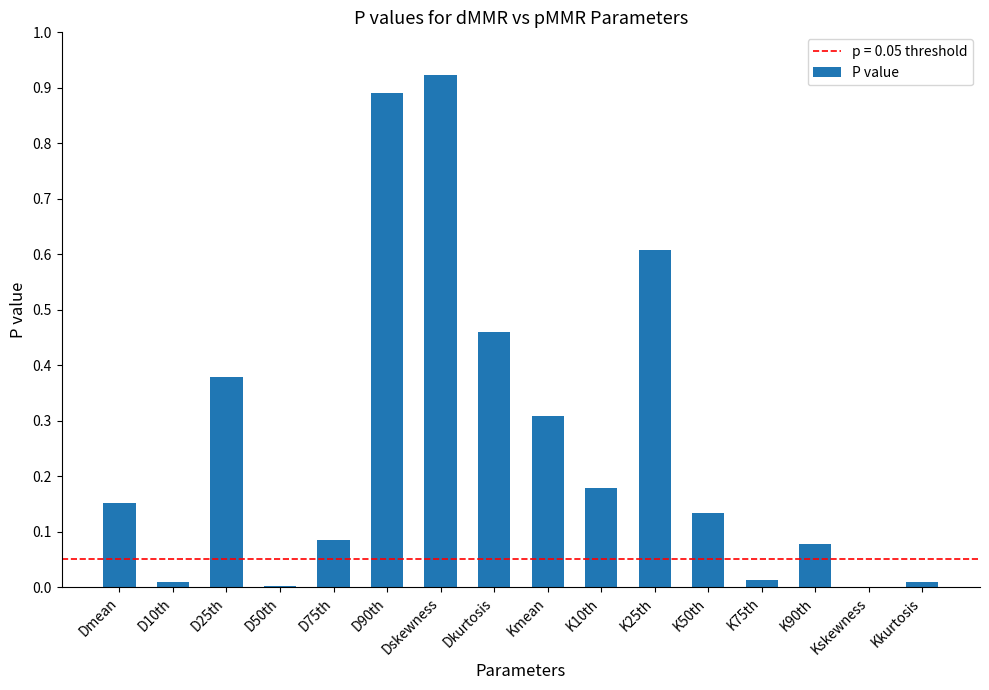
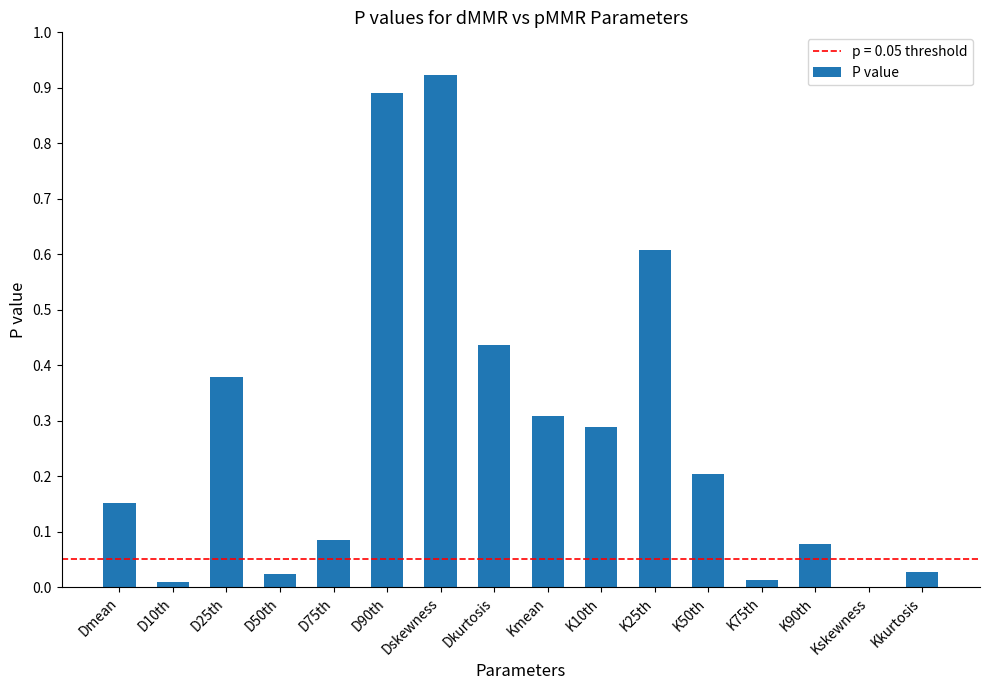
D50th: 0.00 -> 0.02
Dkurtosis: 0.46 -> 0.44
K10th: 0.18 -> 0.29
K50th: 0.13 -> 0.20
Kkurtosis: 0.01 -> 0.03
